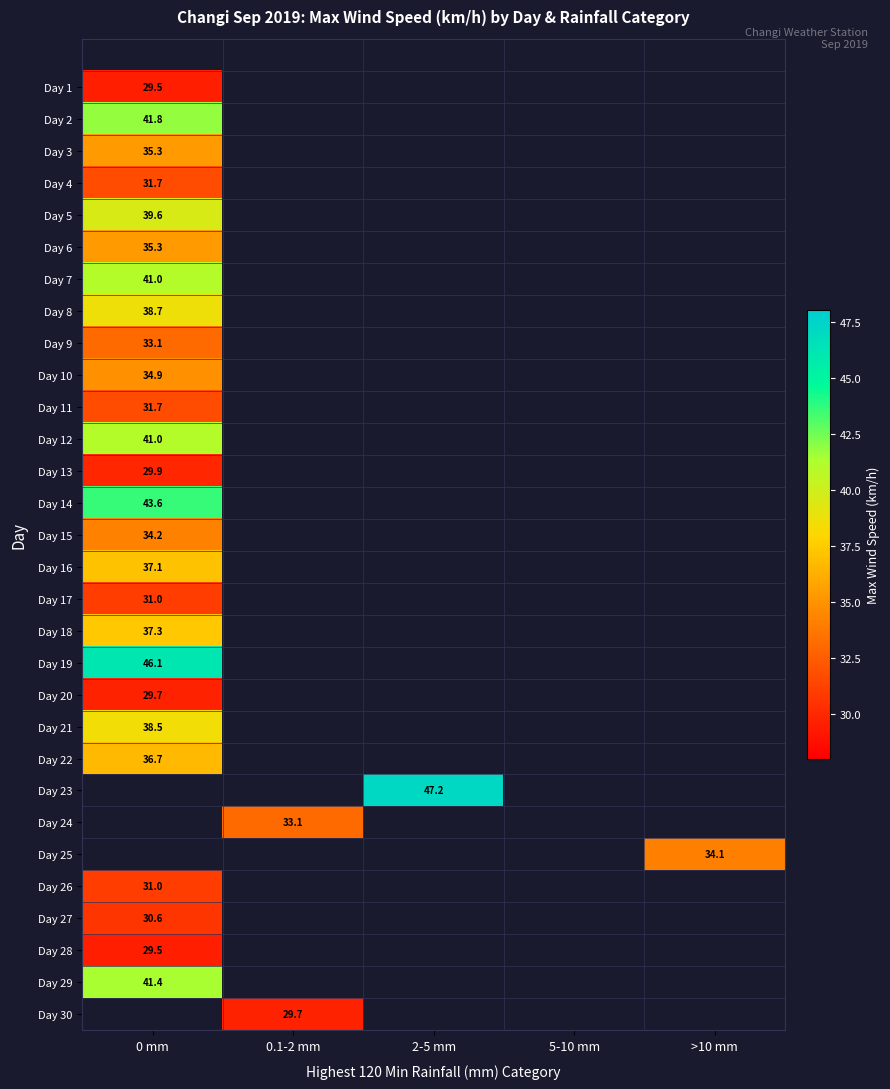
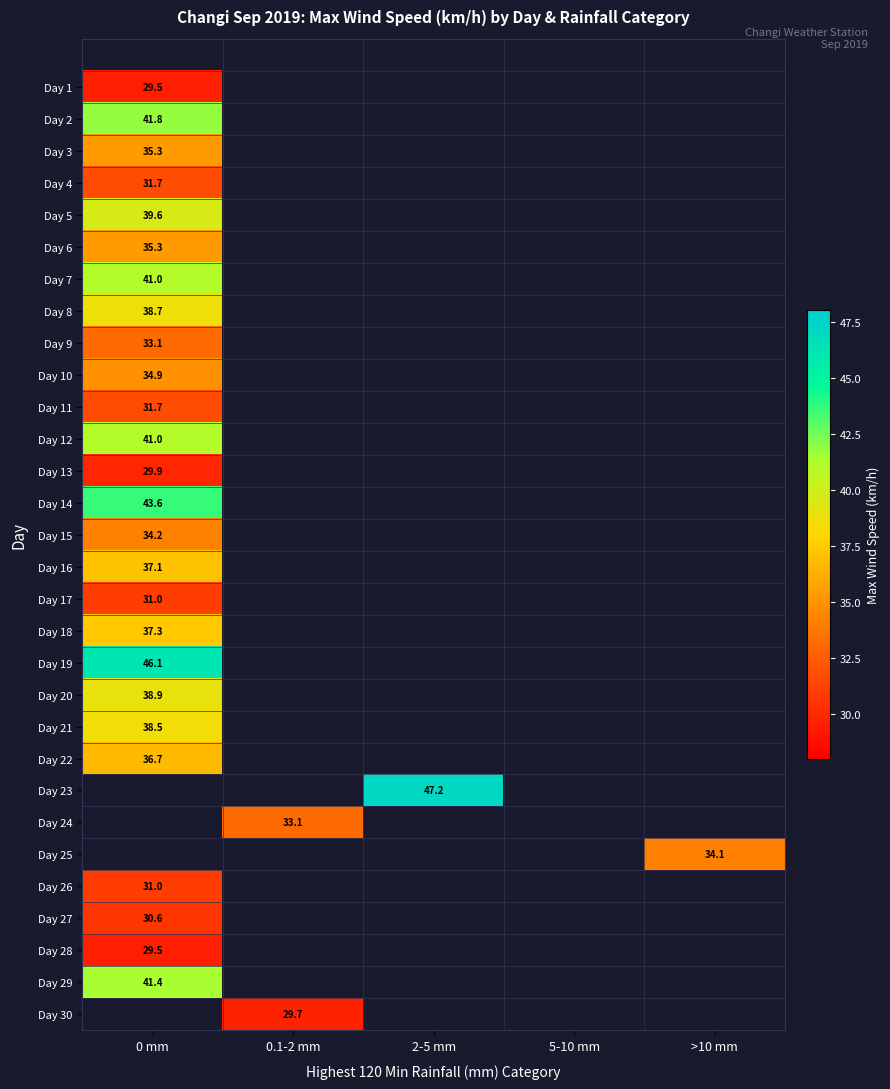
Day 20, 0 mm: 29.7 -> 38.9
